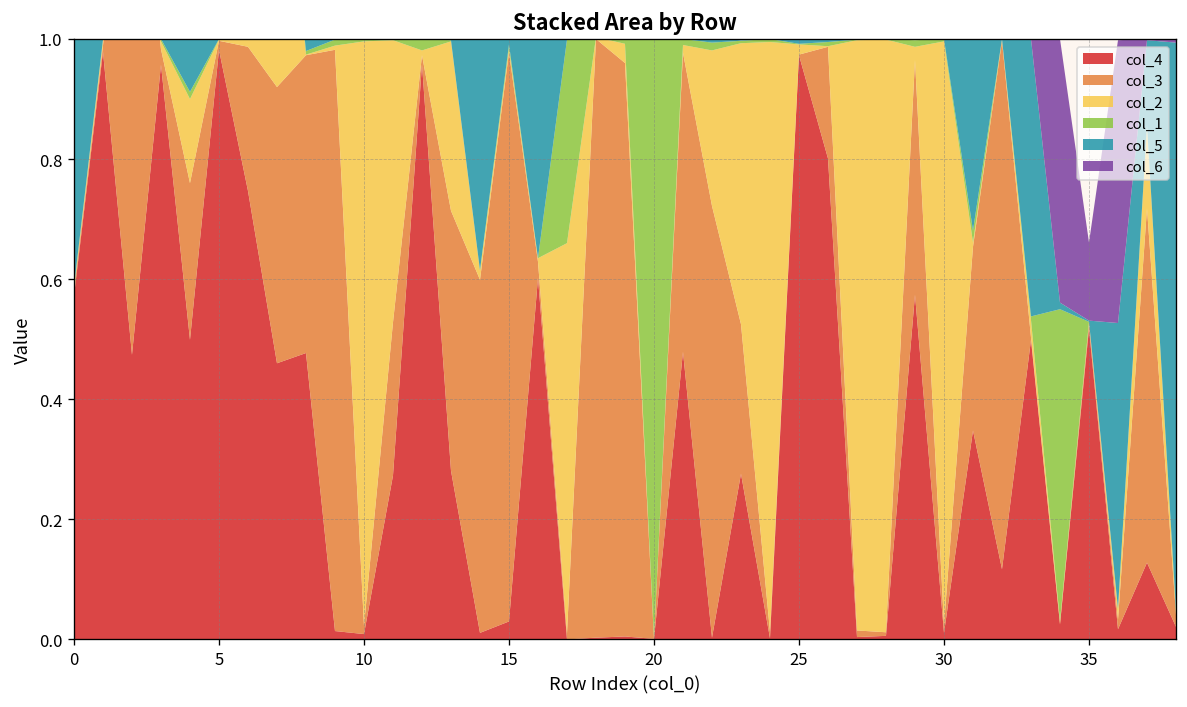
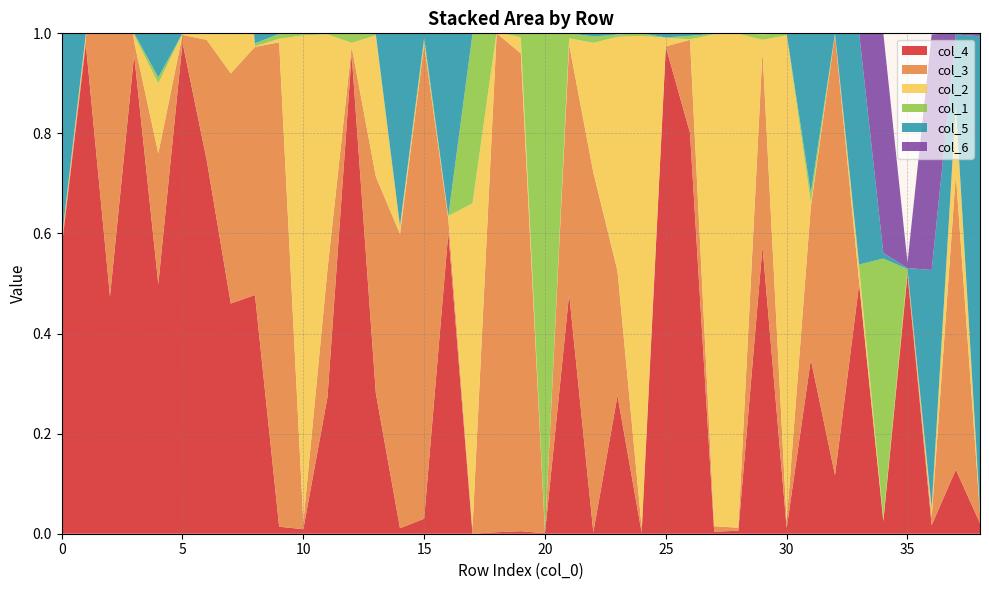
col_6, 35: 0.13 -> 0.01
